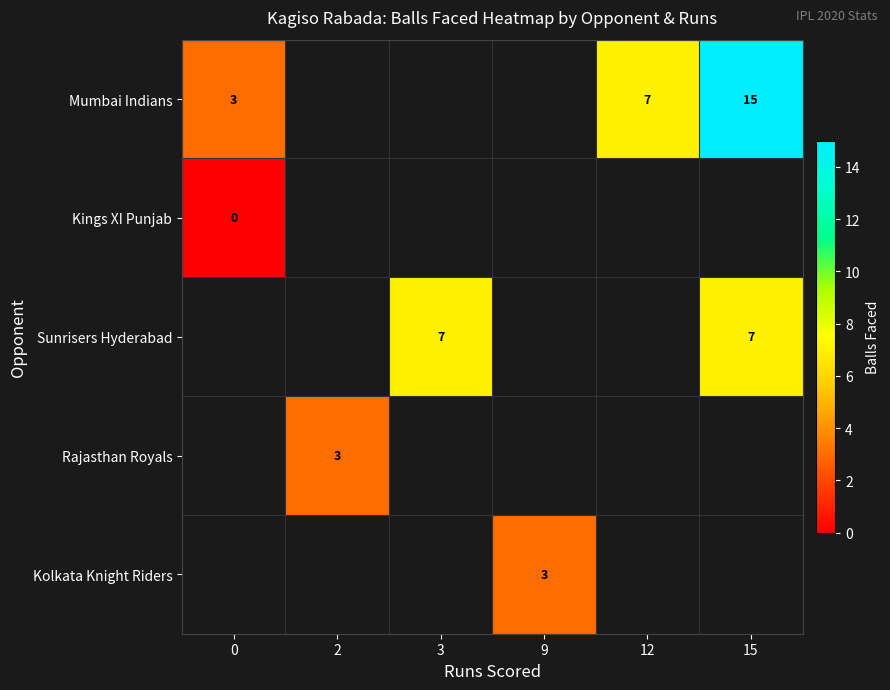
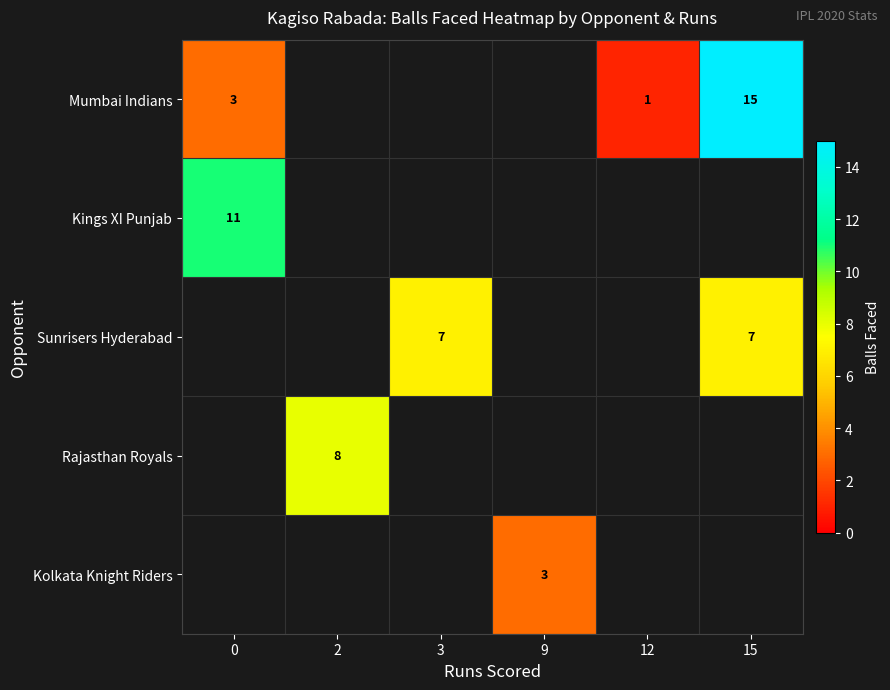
Mumbai Indians, 12: 7 -> 1
Kings XI Punjab, 0: 0 -> 11
Rajasthan Royals, 2: 3 -> 8
